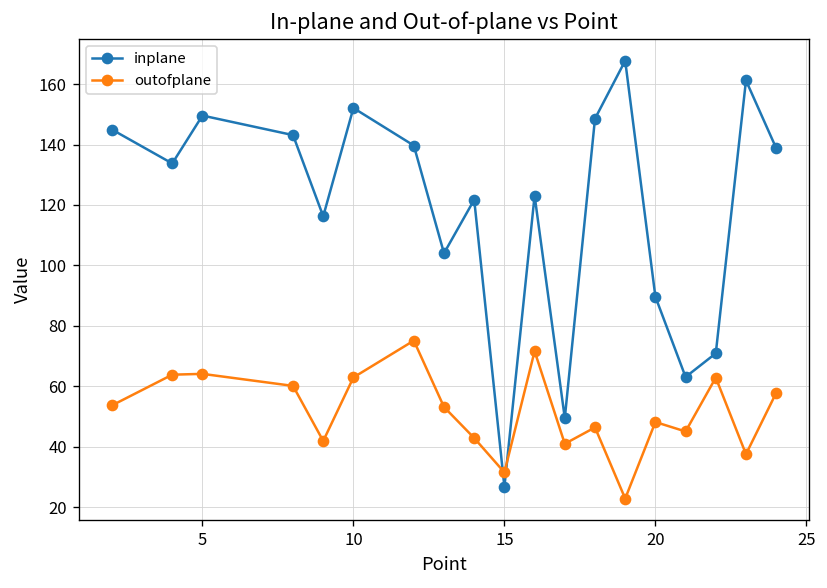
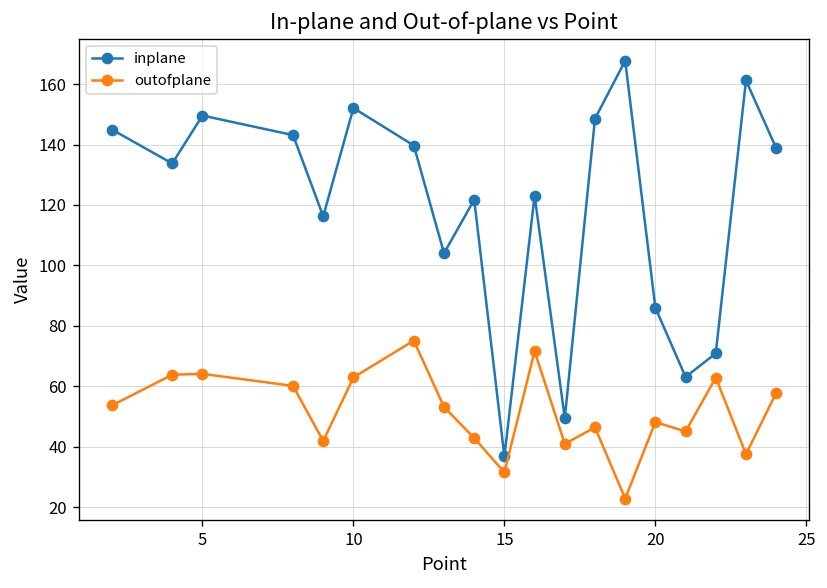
inplane, 15: 27 -> 37
inplane, 20: 90 -> 86
